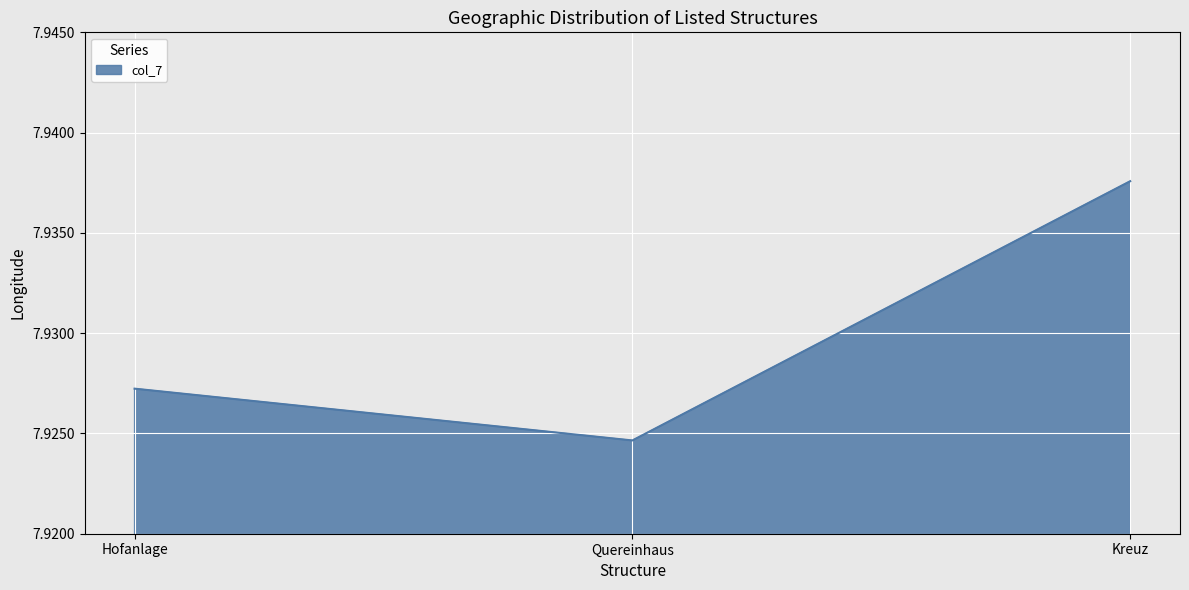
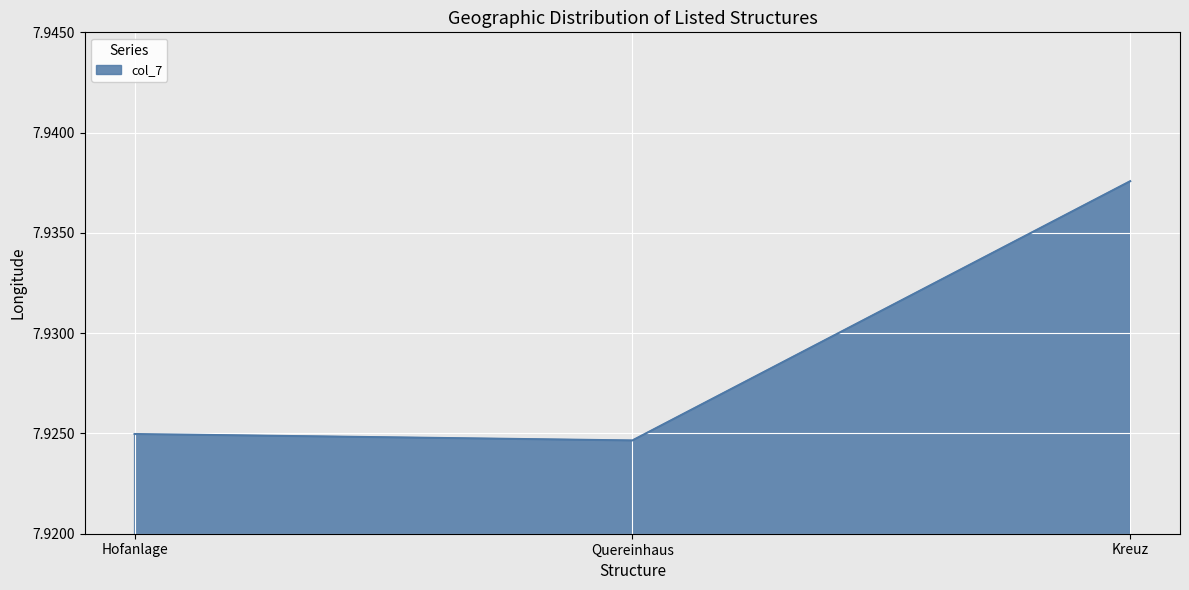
Hofanlage: 7.9272 -> 7.9250
